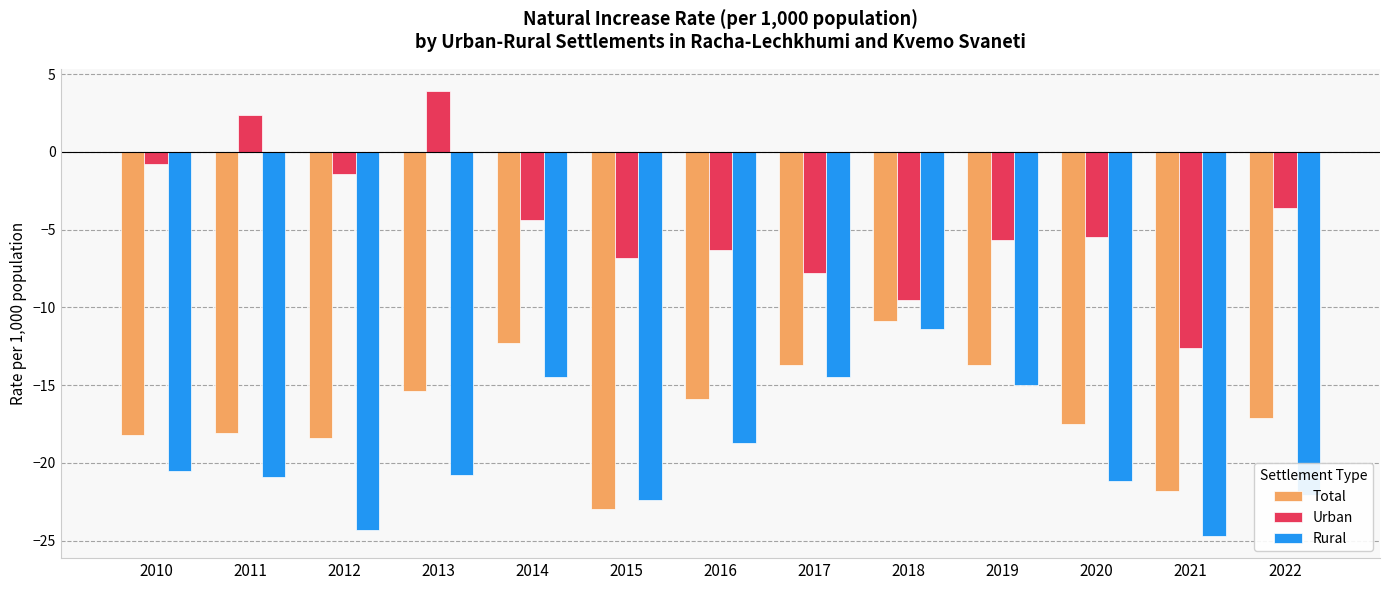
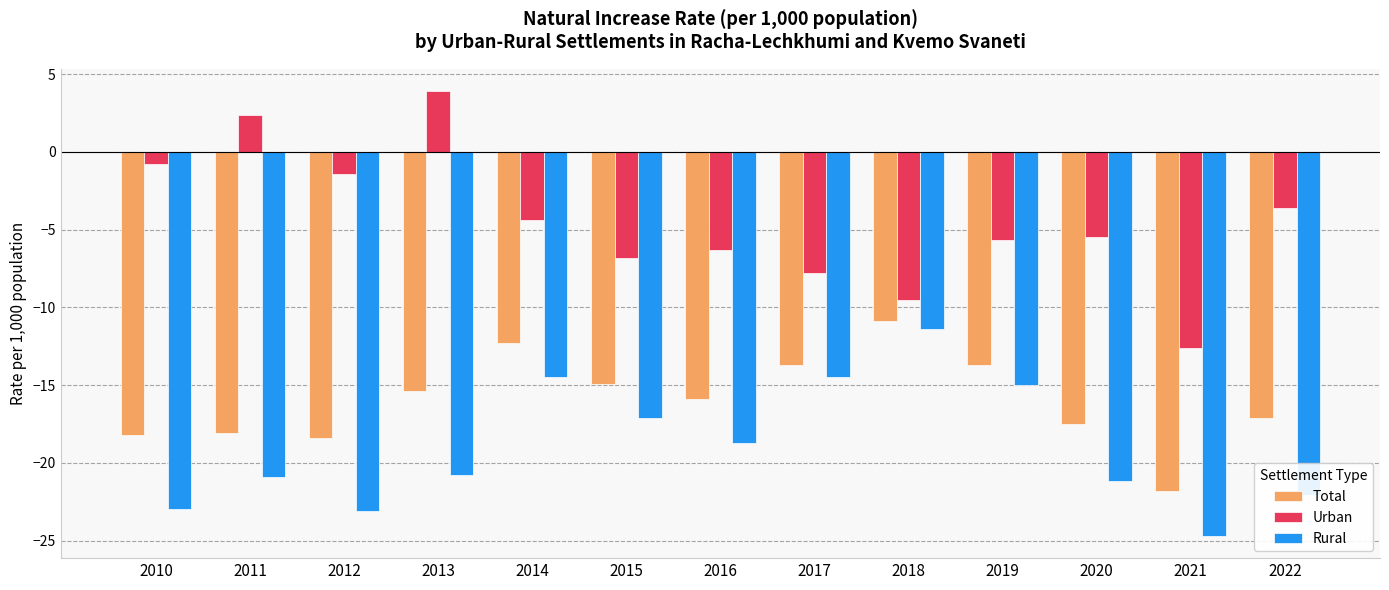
Rural, 2010: -20.5 -> -23.0
Rural, 2012: -24.3 -> -23.1
Total, 2015: -23.0 -> -14.9
Rural, 2015: -22.4 -> -17.1
